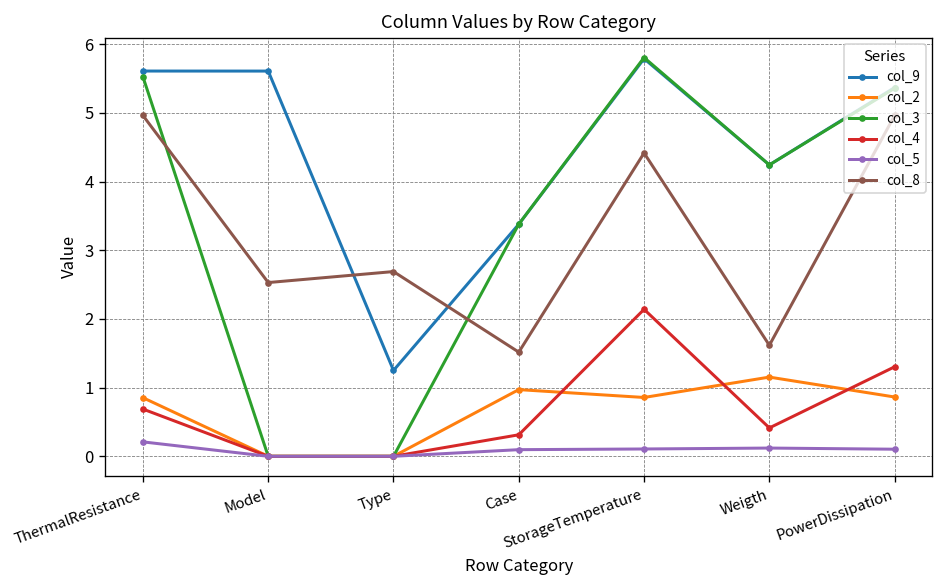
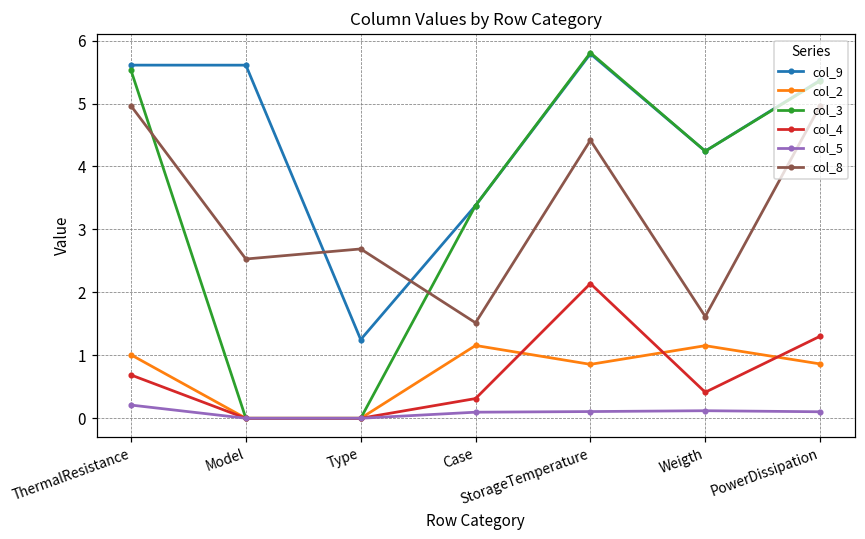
col_2, ThermalResistance: 0.9 -> 1.0
col_2, Case: 1.0 -> 1.2
